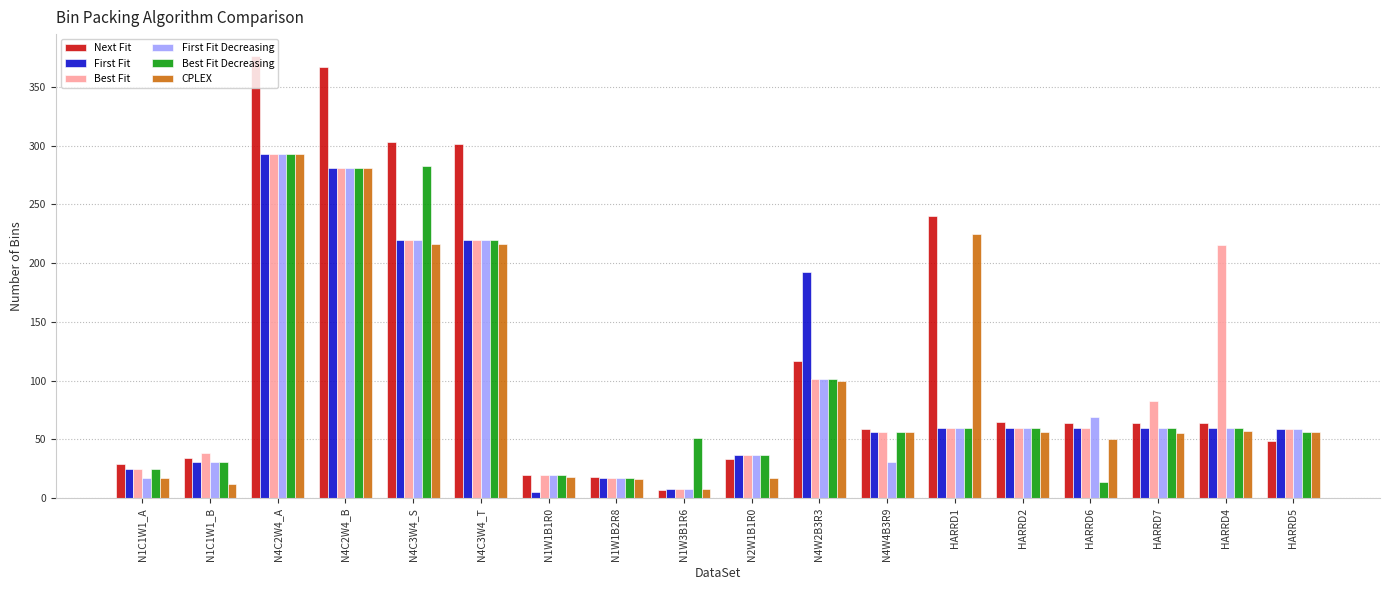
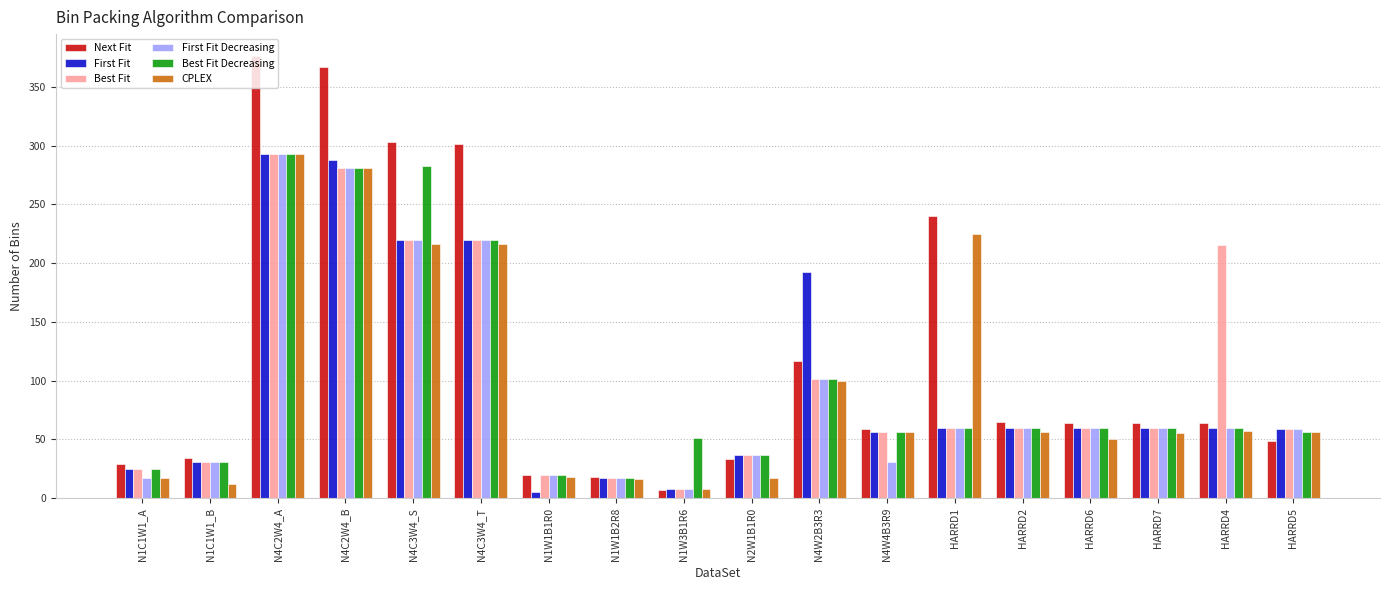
Best Fit, N1C1W1_B: 38 -> 31
First Fit, N4C2W4_B: 281 -> 288
First Fit Decreasing, HARRD6: 69 -> 60
Best Fit Decreasing, HARRD6: 14 -> 60
Best Fit, HARRD7: 83 -> 60
